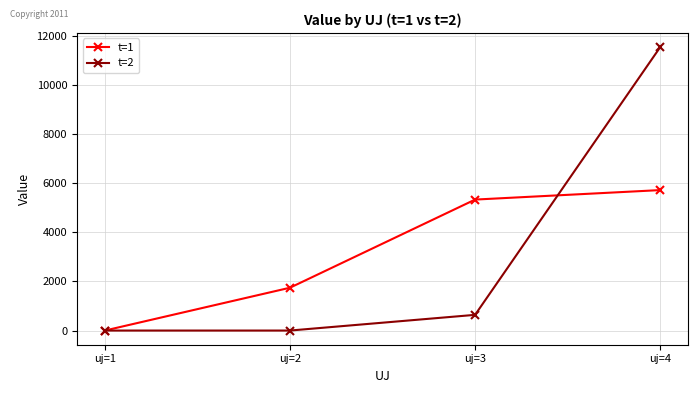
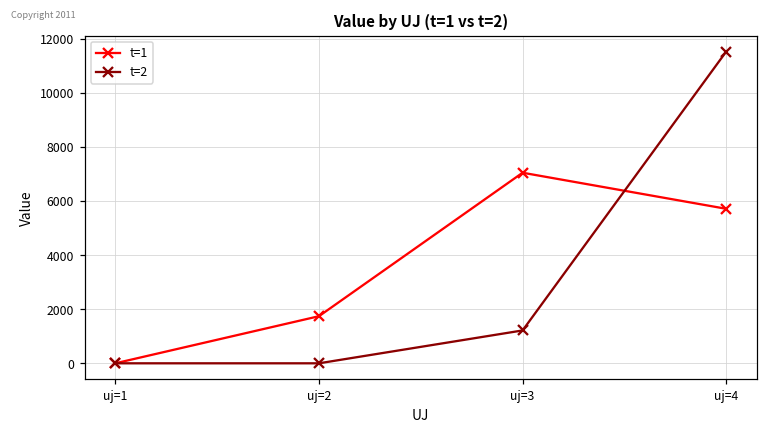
t=1, uj=3: 5300 -> 7100
t=2, uj=3: 600 -> 1200
